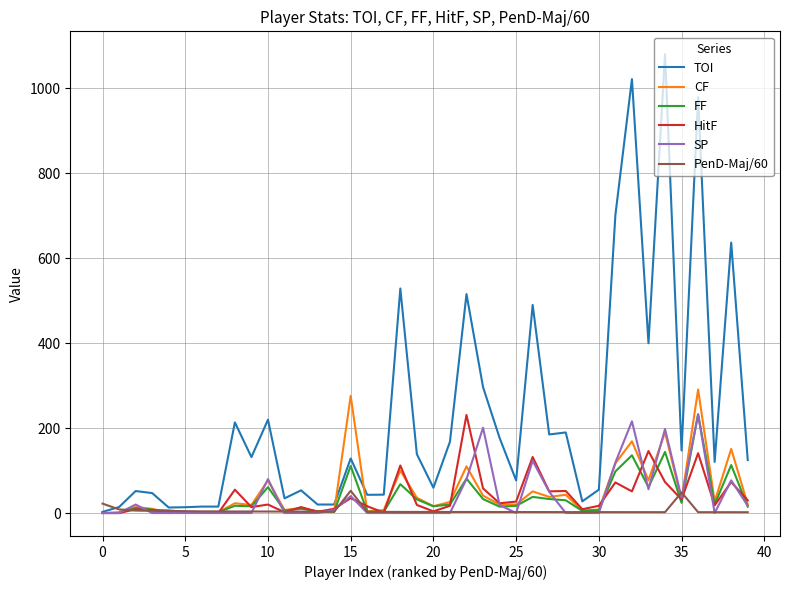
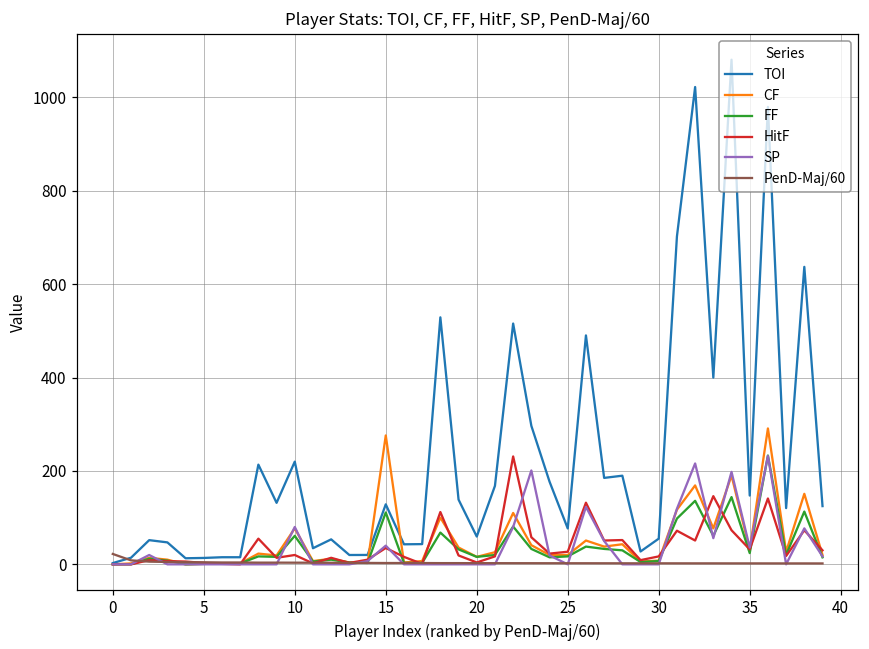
PenD-Maj/60, 15: 50 -> 0
PenD-Maj/60, 35: 50 -> 0
